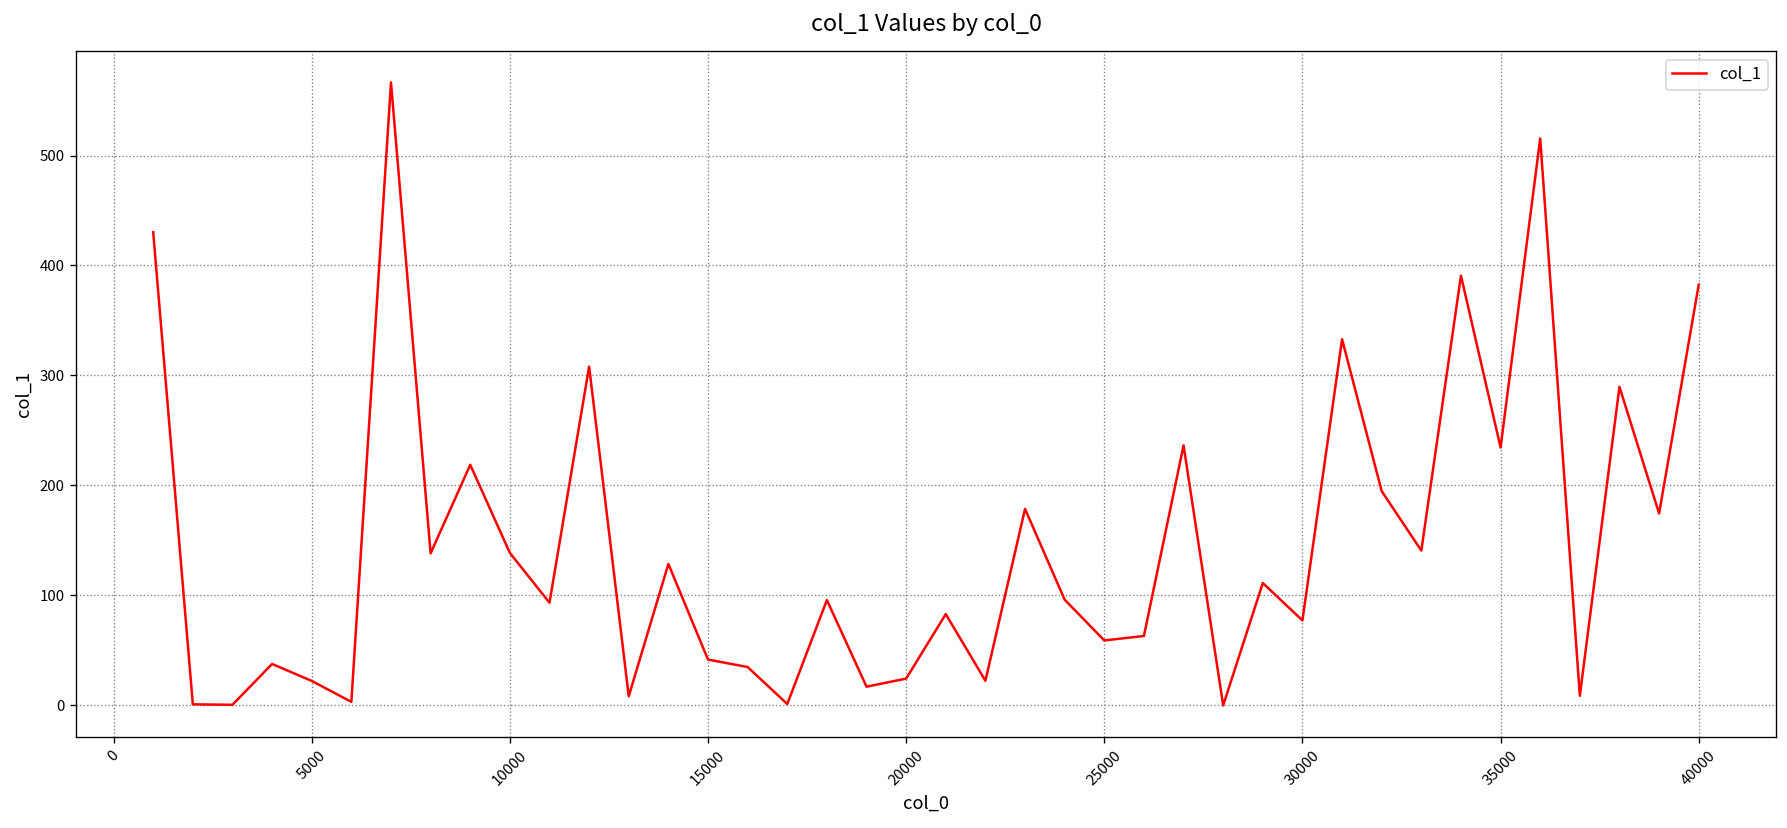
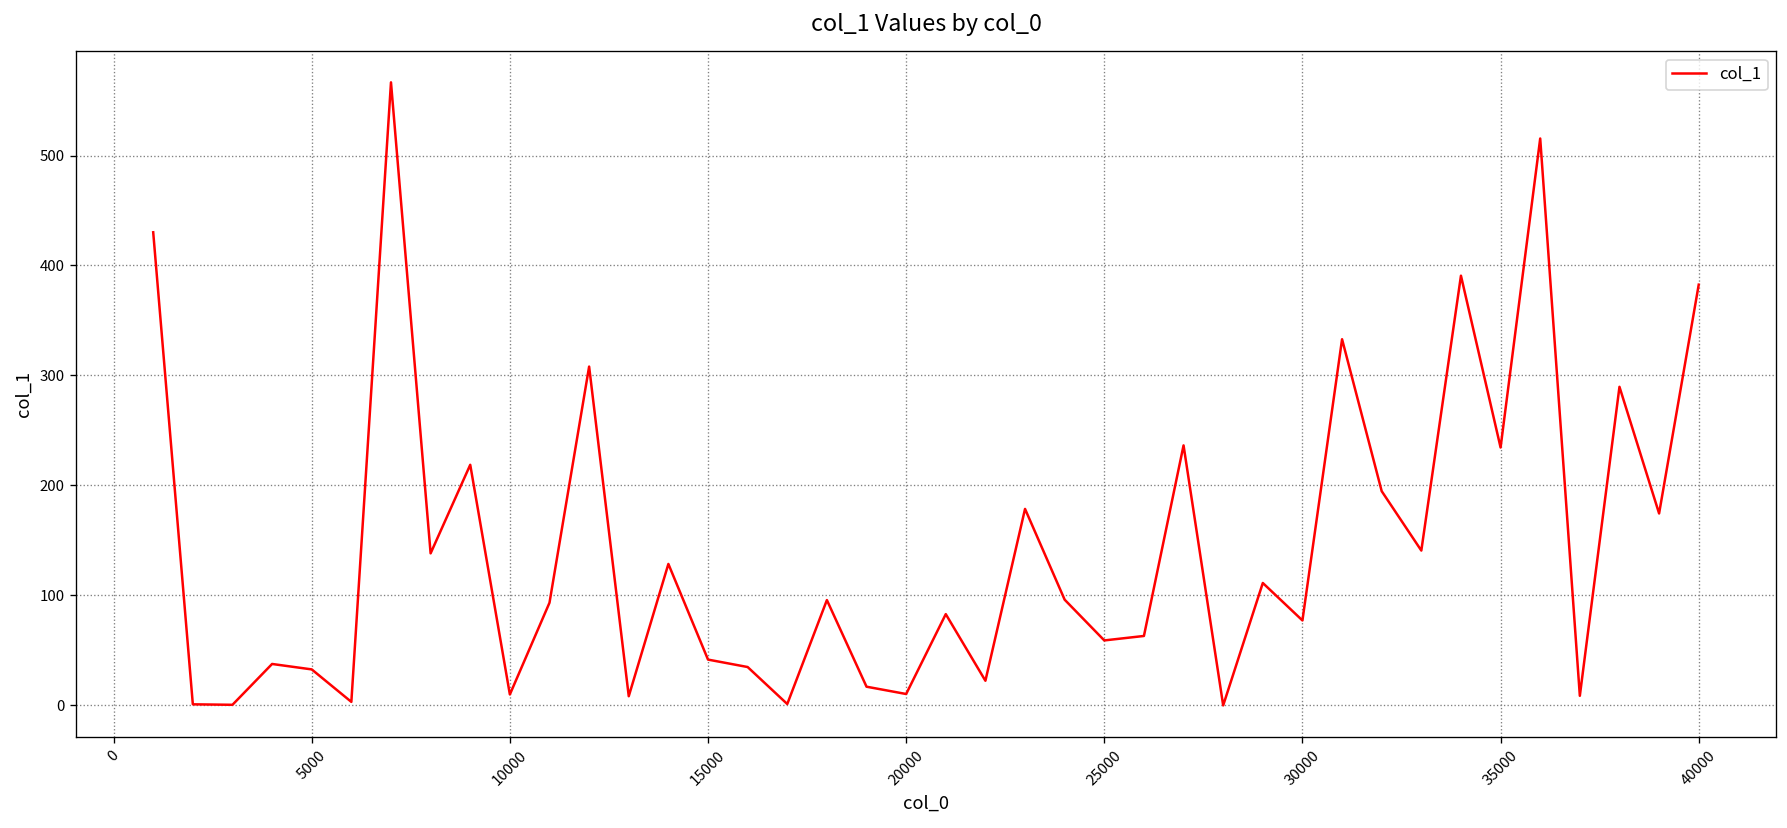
5000: 20 -> 30
10000: 140 -> 10
20000: 20 -> 10
